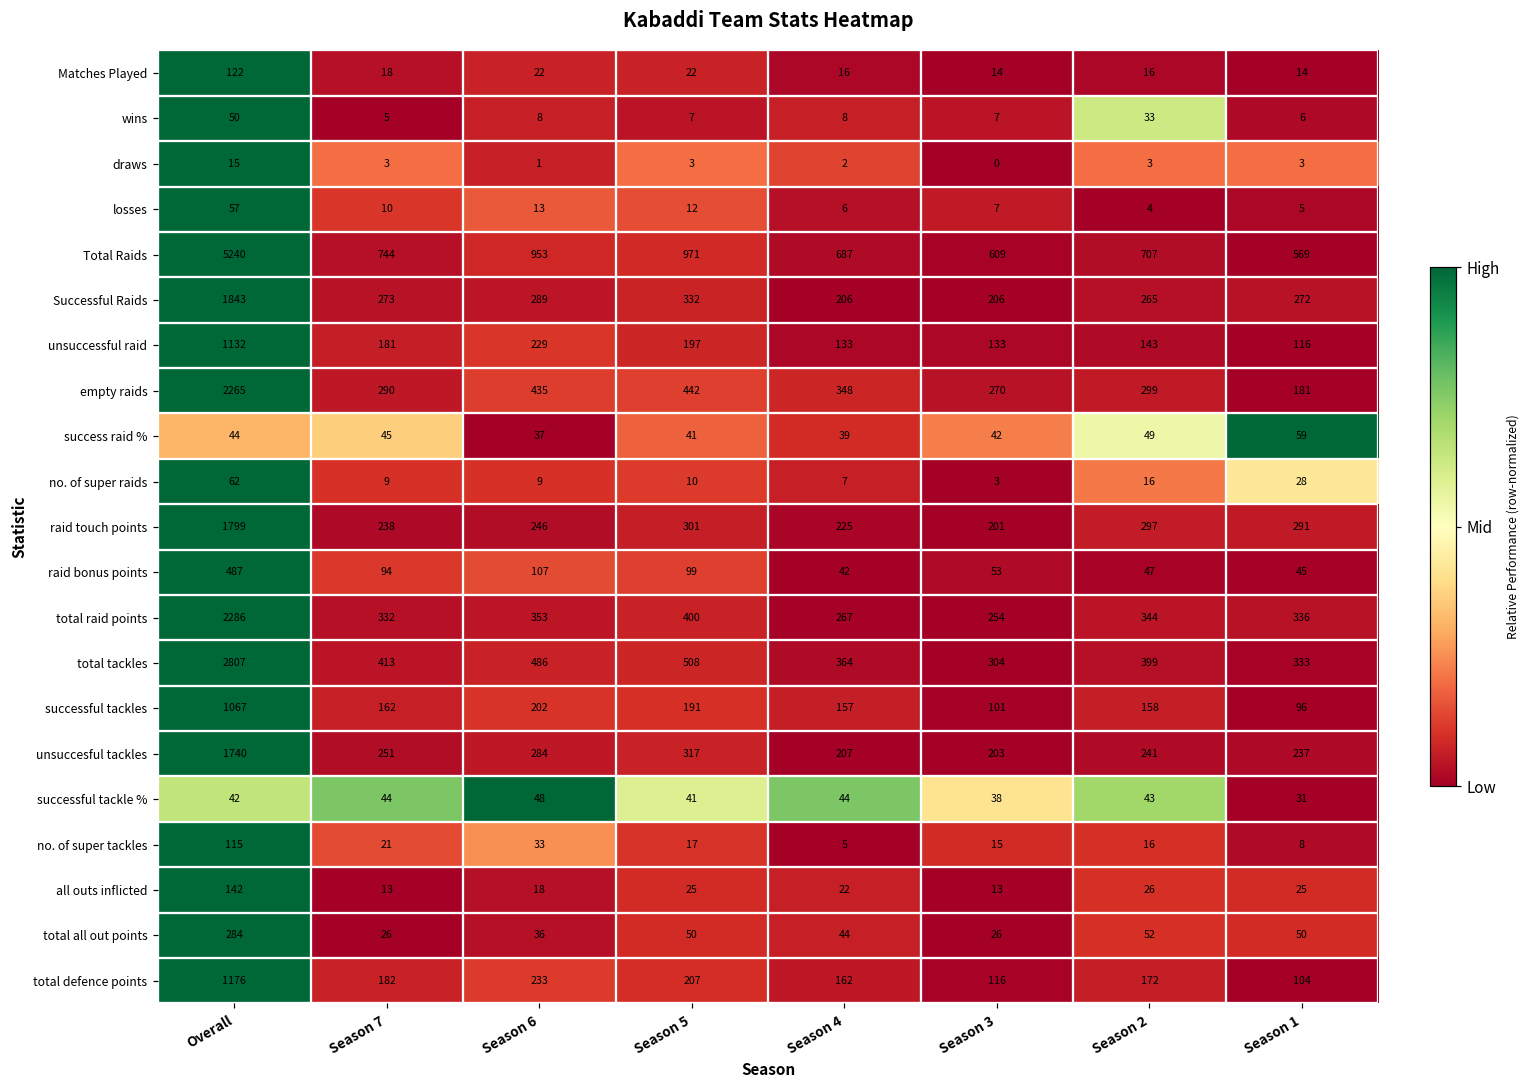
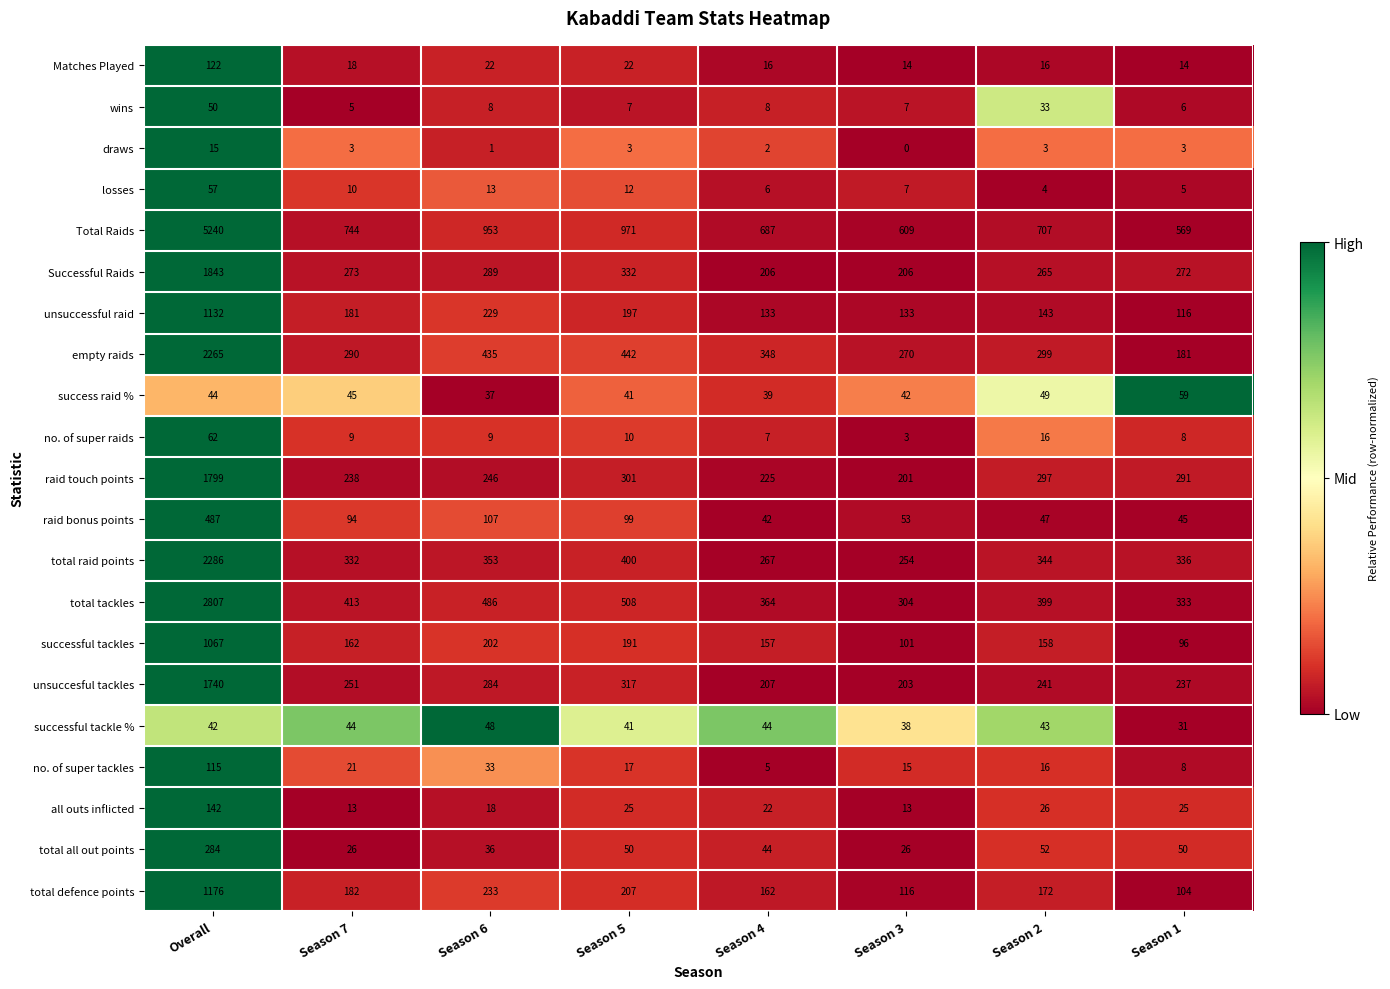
no. of super raids, Season 1: 28 -> 8
